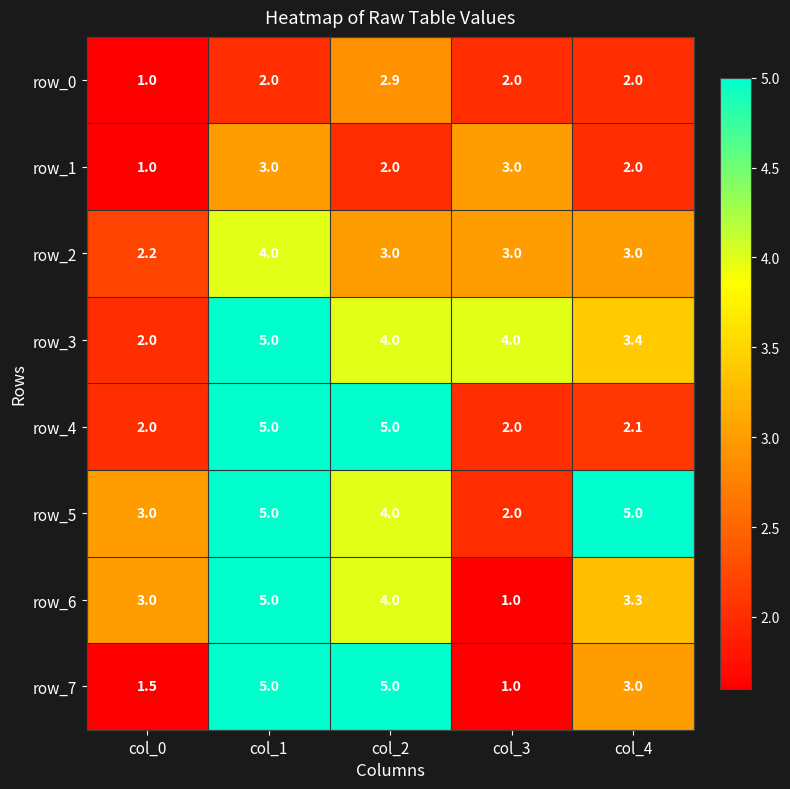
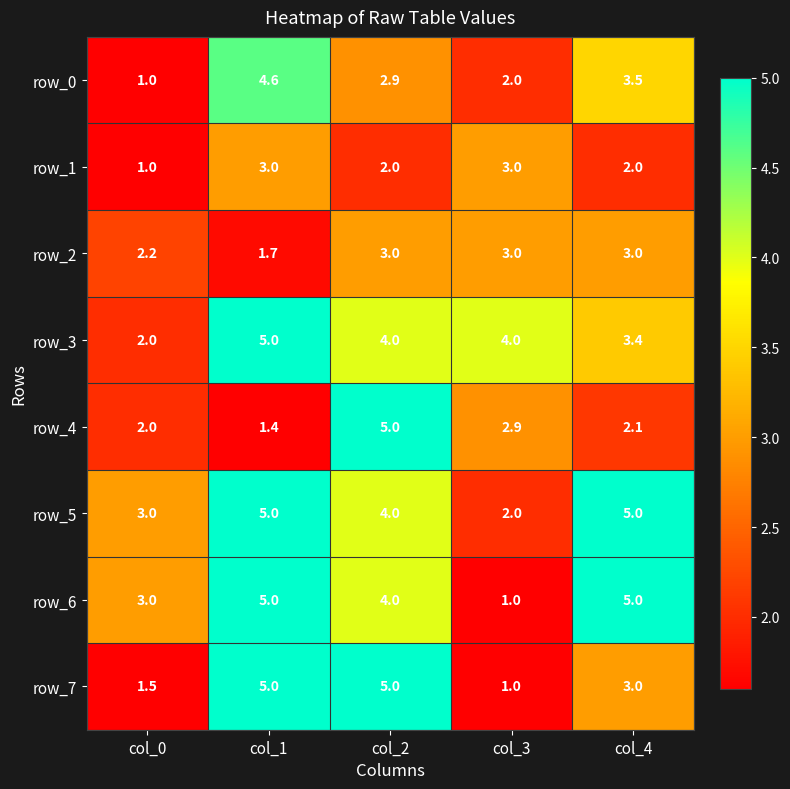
row_0, col_1: 2.0 -> 4.6
row_0, col_4: 2.0 -> 3.5
row_2, col_1: 4.0 -> 1.7
row_4, col_1: 5.0 -> 1.4
row_4, col_3: 2.0 -> 2.9
row_6, col_4: 3.3 -> 5.0
